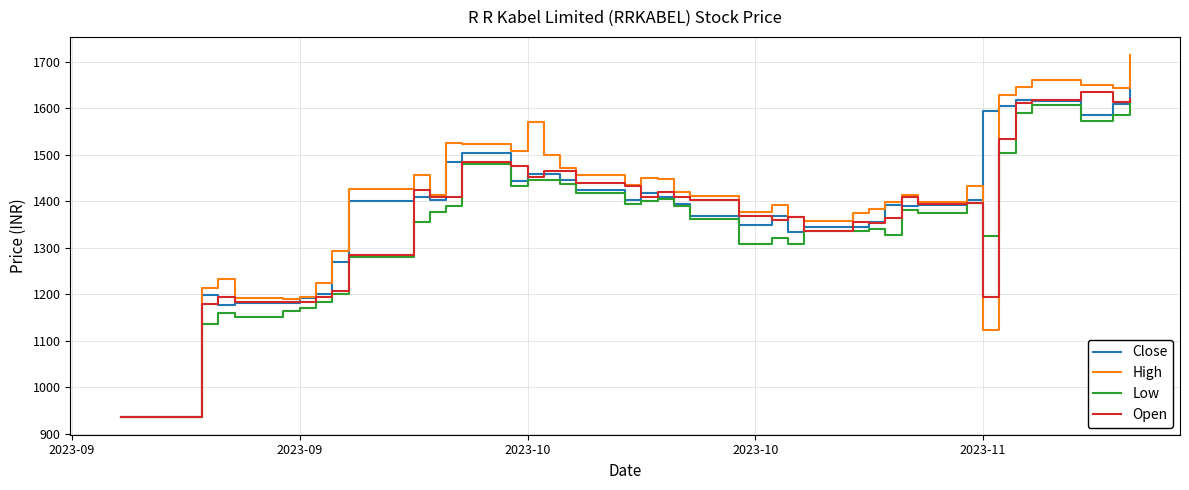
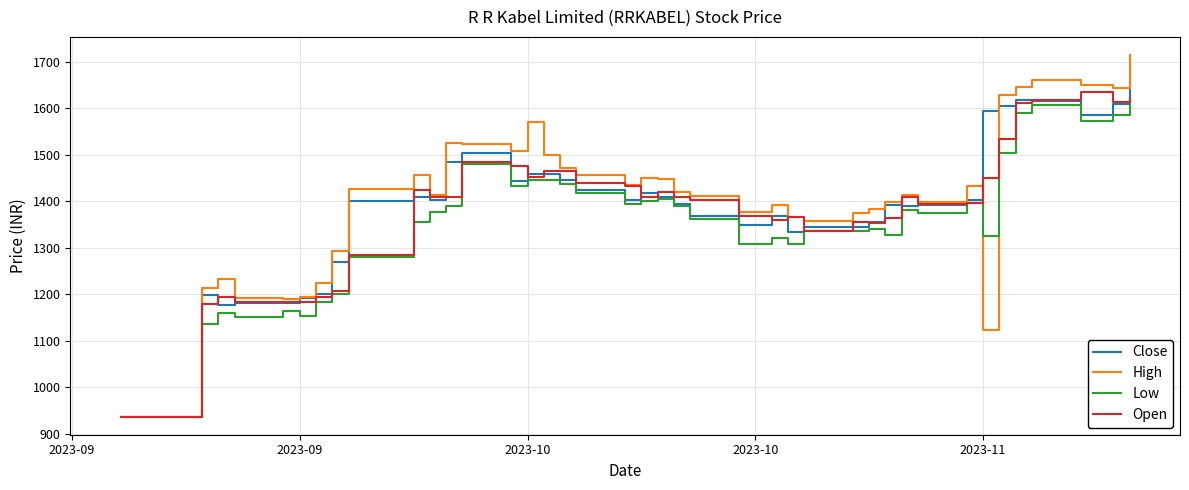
Low, 2023-09: 1170 -> 1150
Open, 2023-11: 1190 -> 1450
